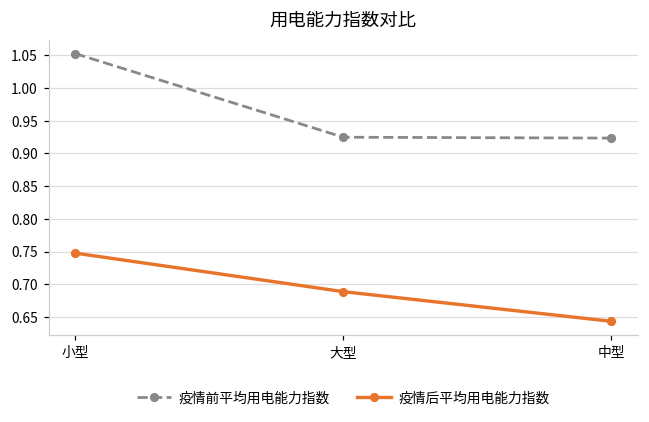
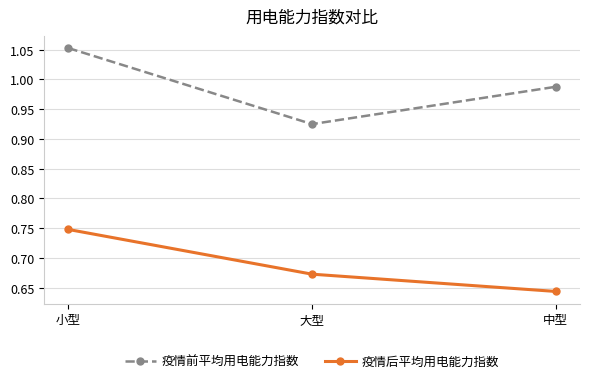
疫情后平均用电能力指数, 大型: 0.69 -> 0.67
疫情前平均用电能力指数, 中型: 0.92 -> 0.99
